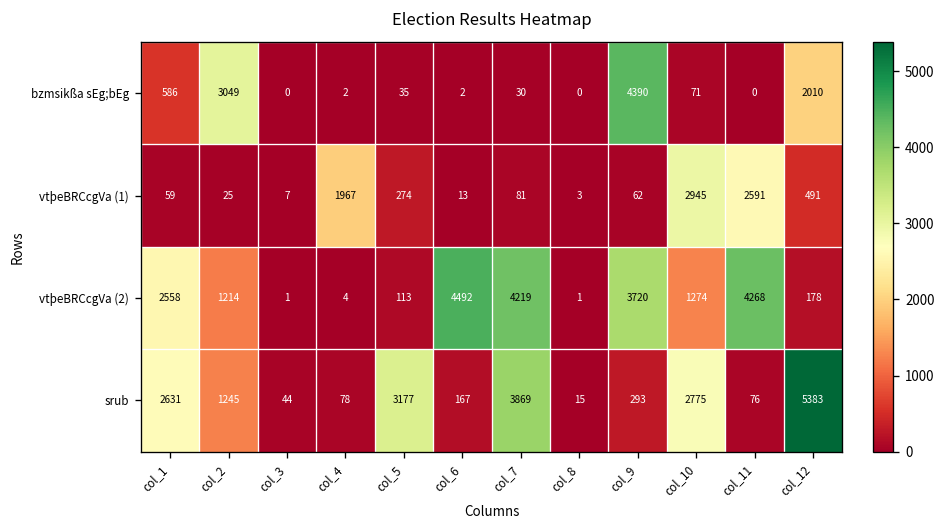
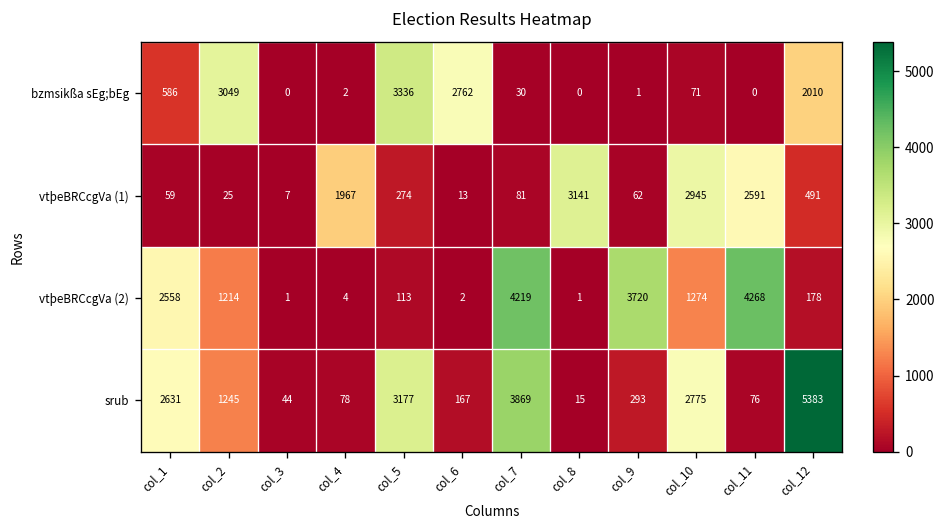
bzmsikßa sEg;bEg, col_5: 35 -> 3336
bzmsikßa sEg;bEg, col_6: 2 -> 2762
bzmsikßa sEg;bEg, col_9: 4390 -> 1
vtþeBRCcgVa (1), col_8: 3 -> 3141
vtþeBRCcgVa (2), col_6: 4492 -> 2
